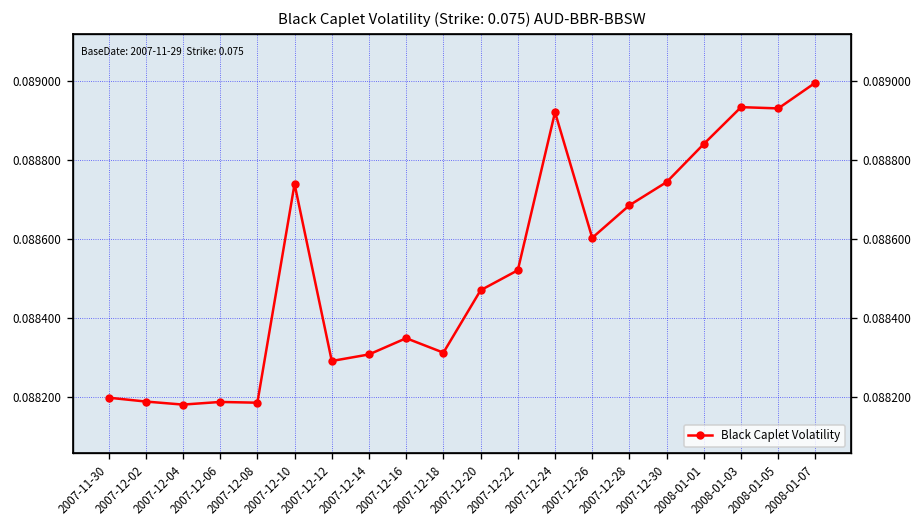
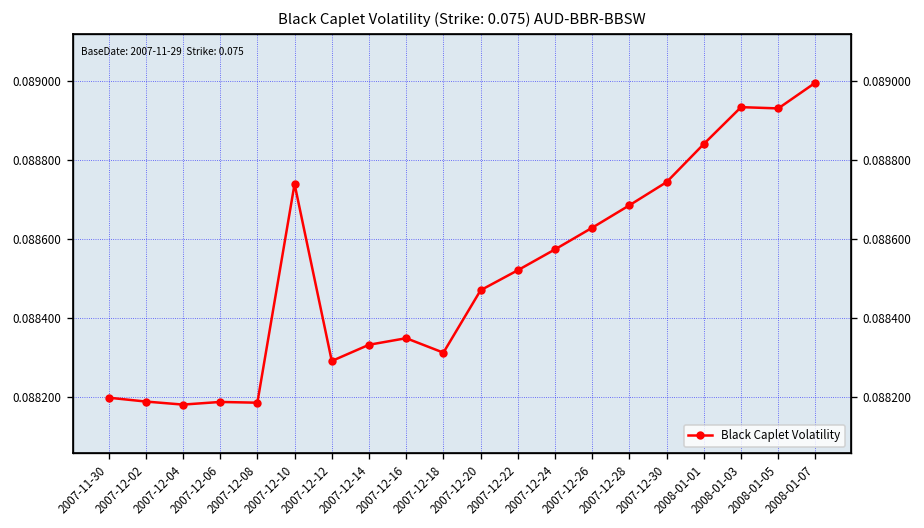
2007-12-14: 0.08831 -> 0.08833
2007-12-24: 0.08892 -> 0.08857
2007-12-26: 0.08860 -> 0.08863
